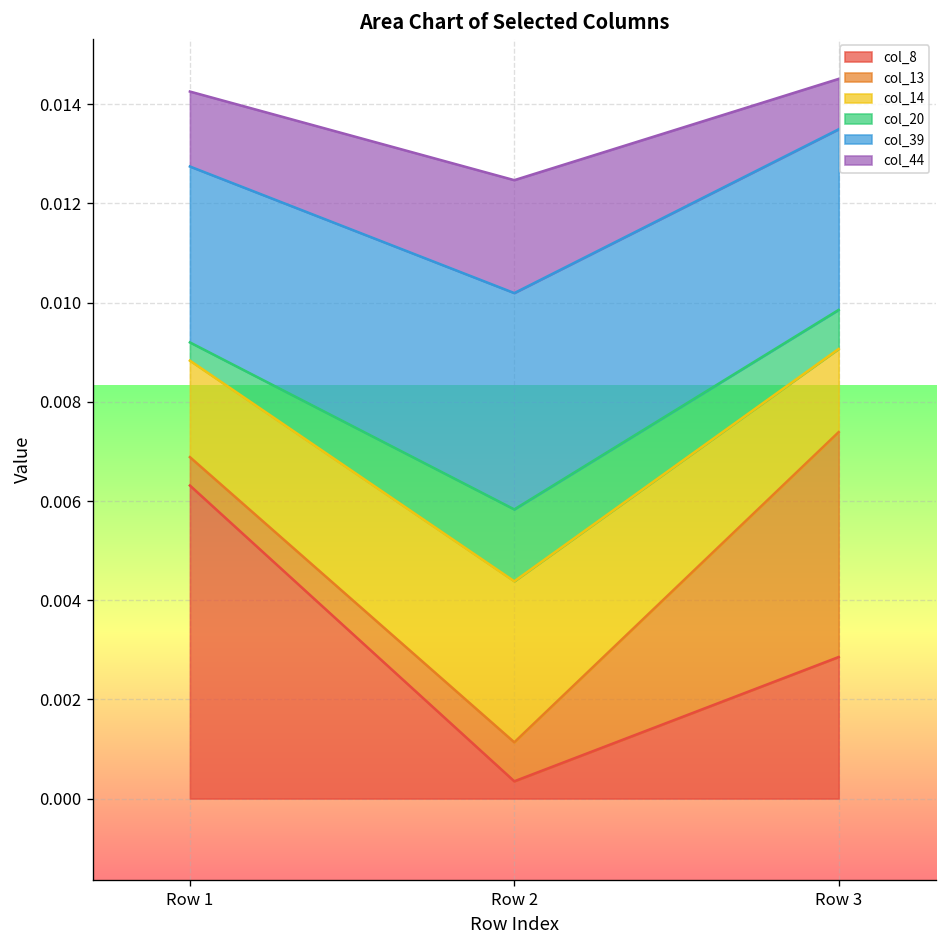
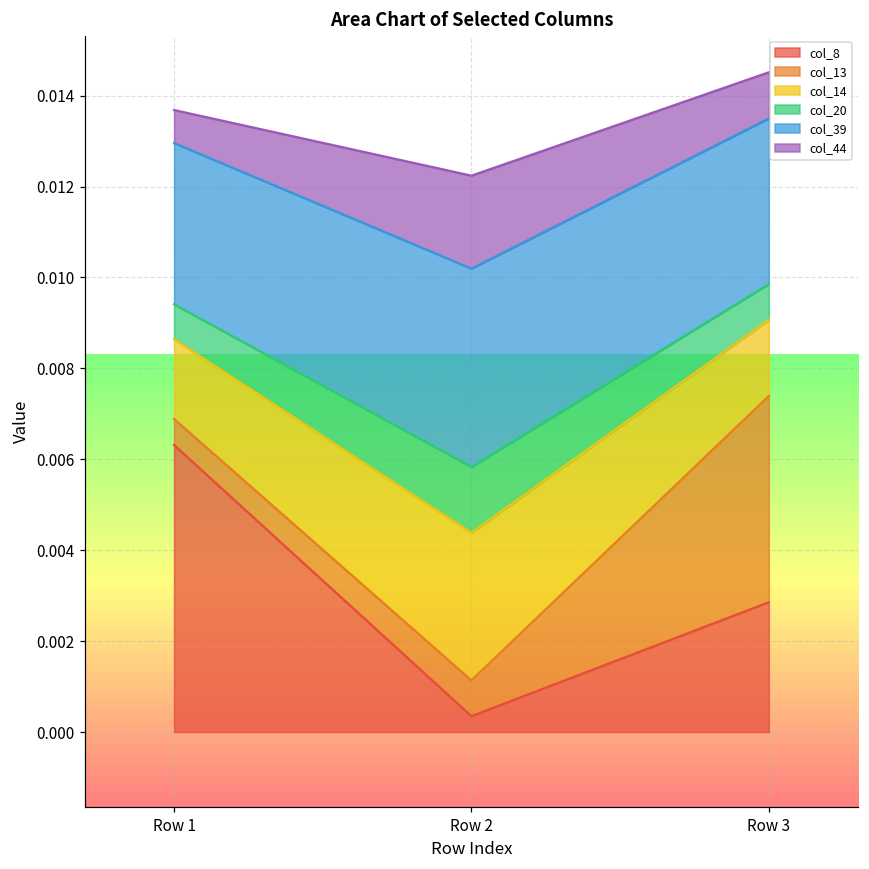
col_14, Row 1: 0.0019 -> 0.0018
col_20, Row 1: 0.0004 -> 0.0008
col_44, Row 1: 0.0015 -> 0.0007
col_44, Row 2: 0.0023 -> 0.0020
